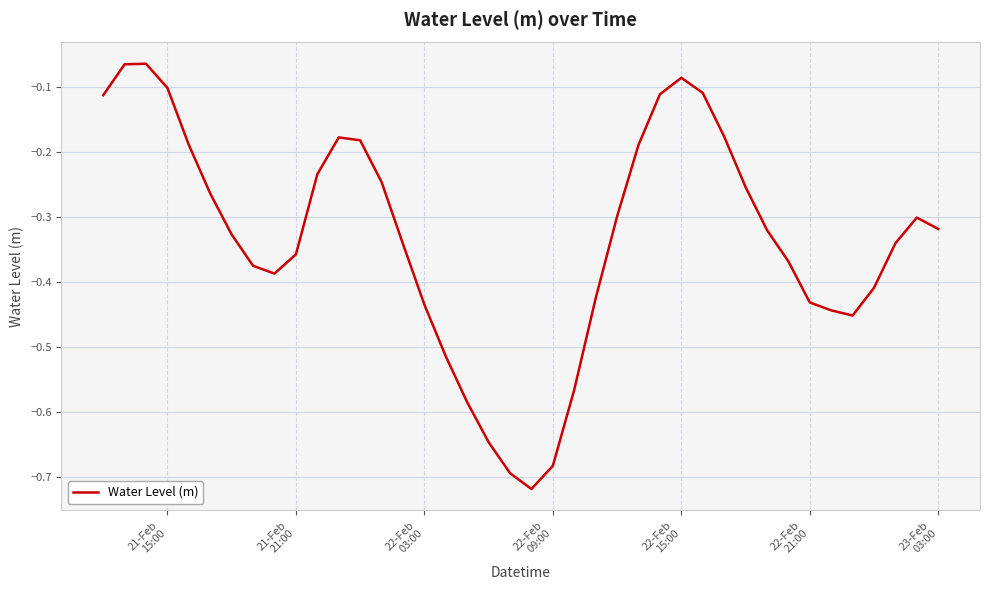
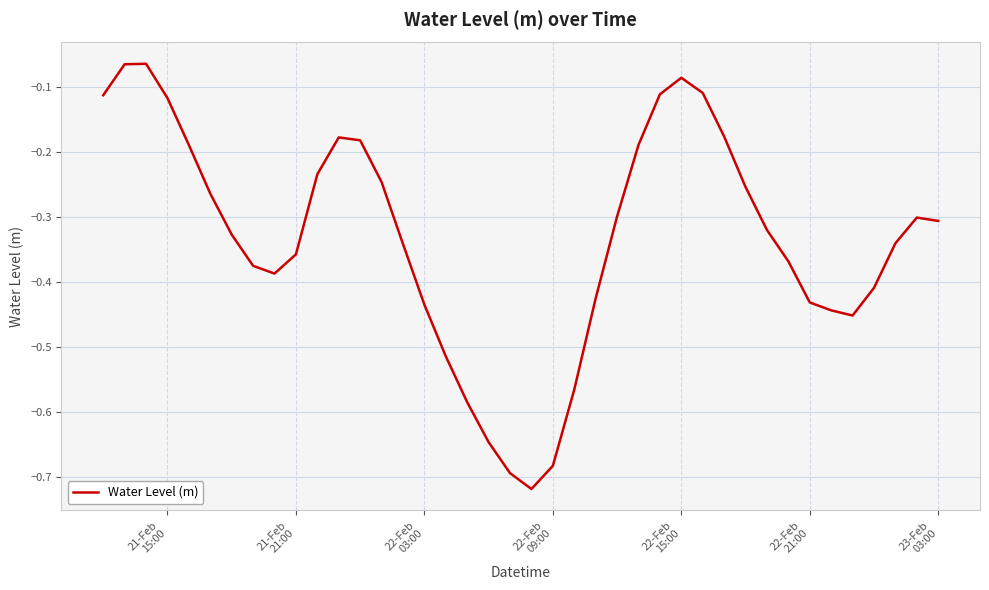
21-Feb 15:00: -0.10 -> -0.12
23-Feb 03:00: -0.32 -> -0.31
